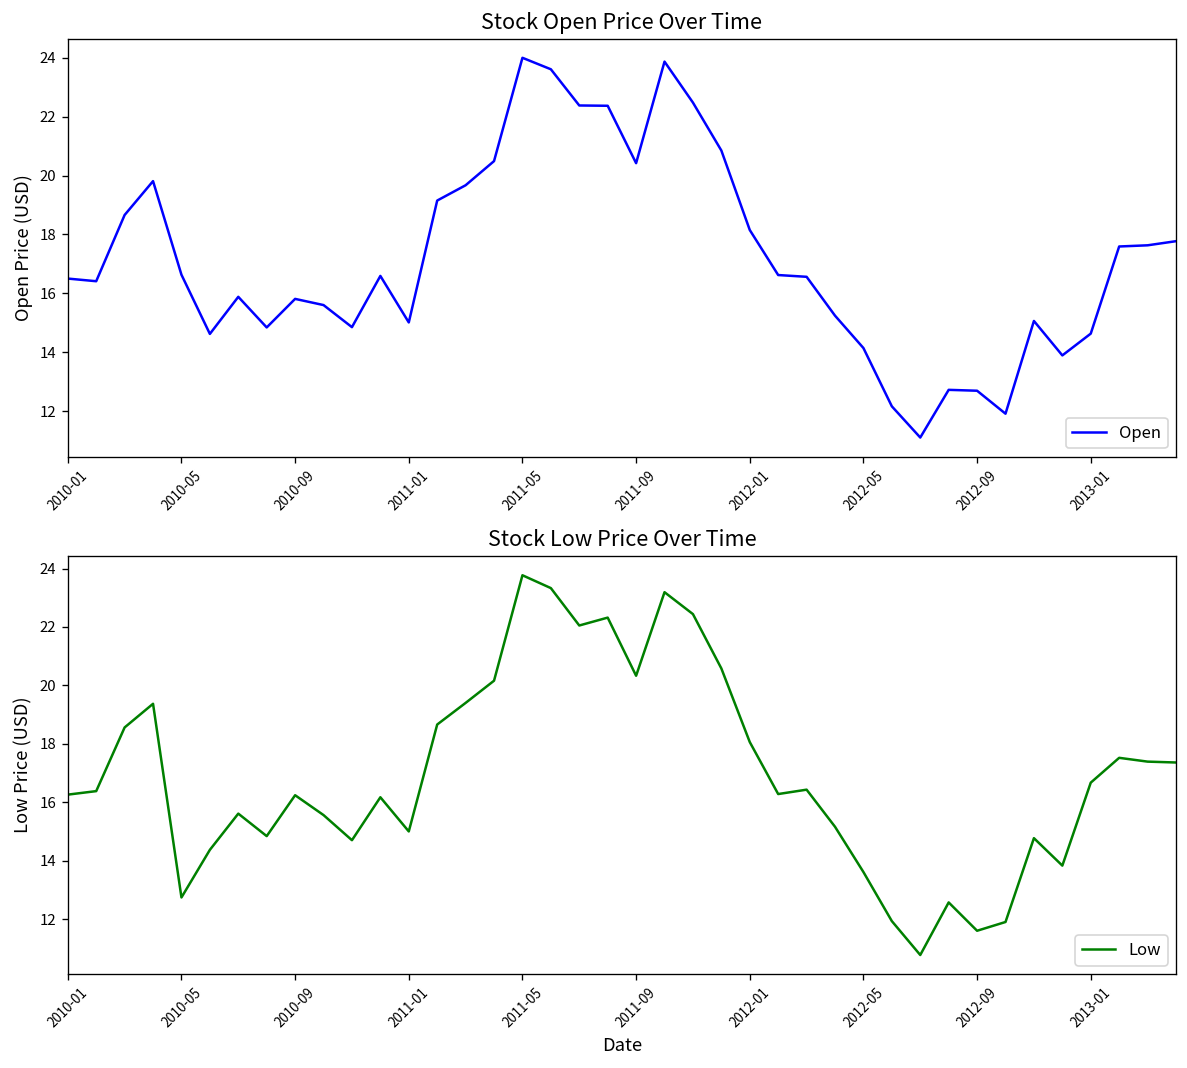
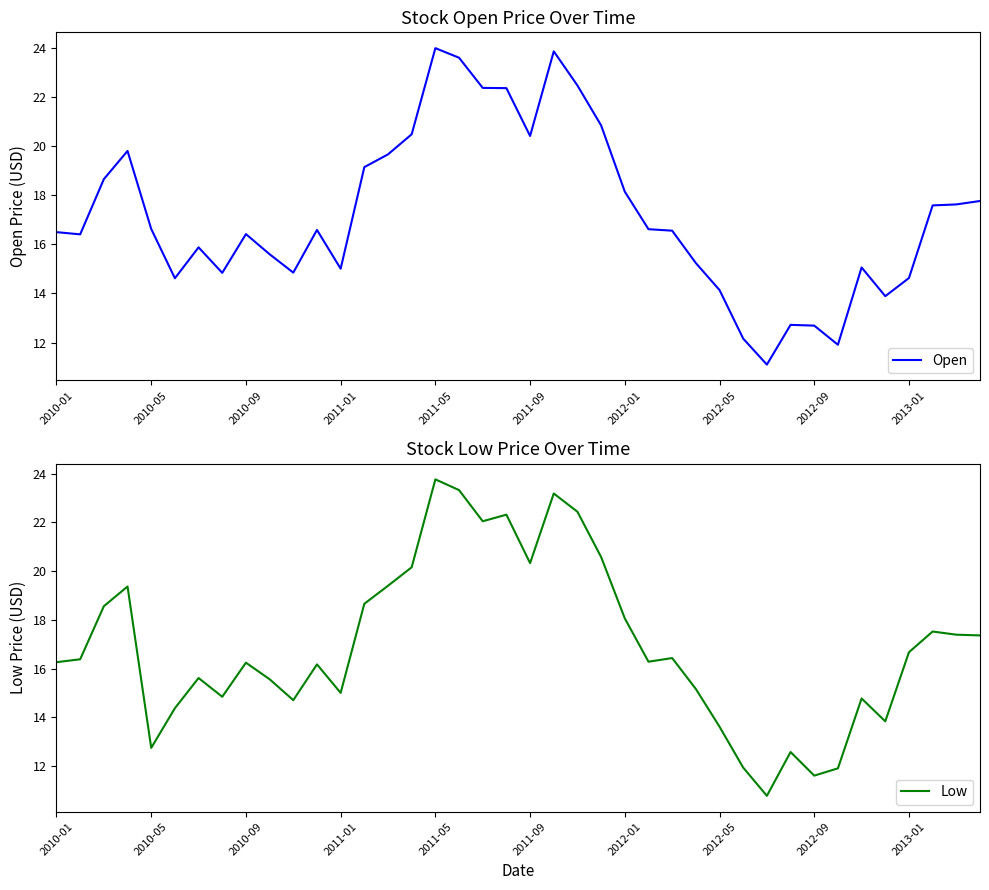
Stock Open Price Over Time, 2010-09: 15.8 -> 16.4
